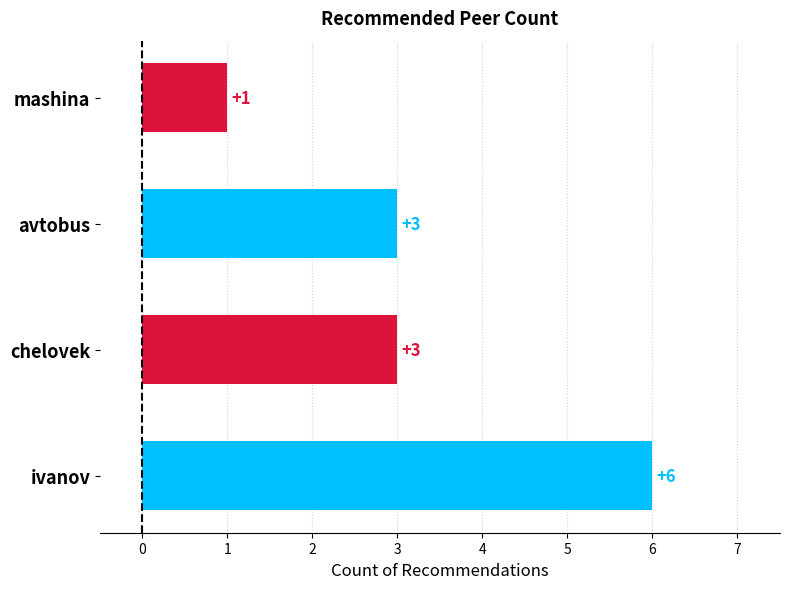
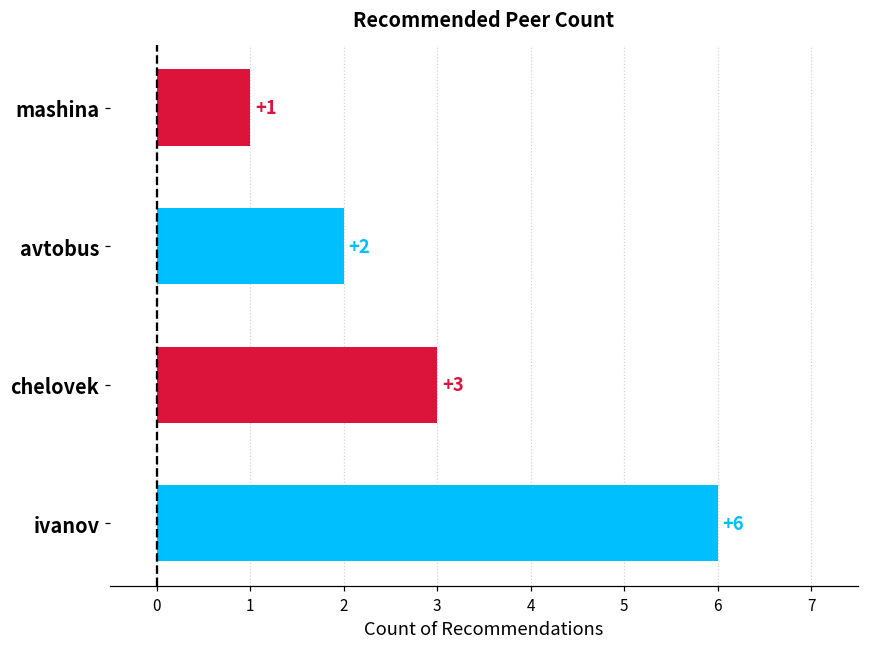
avtobus: +3 -> +2
